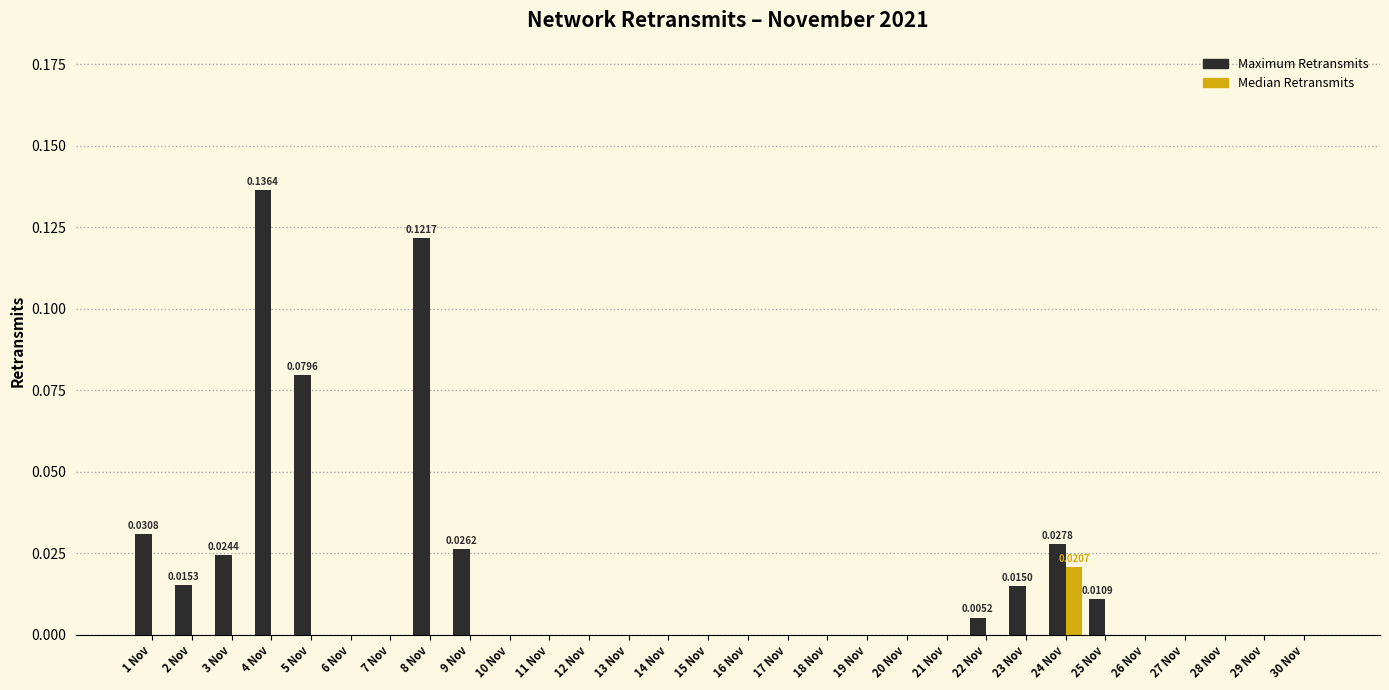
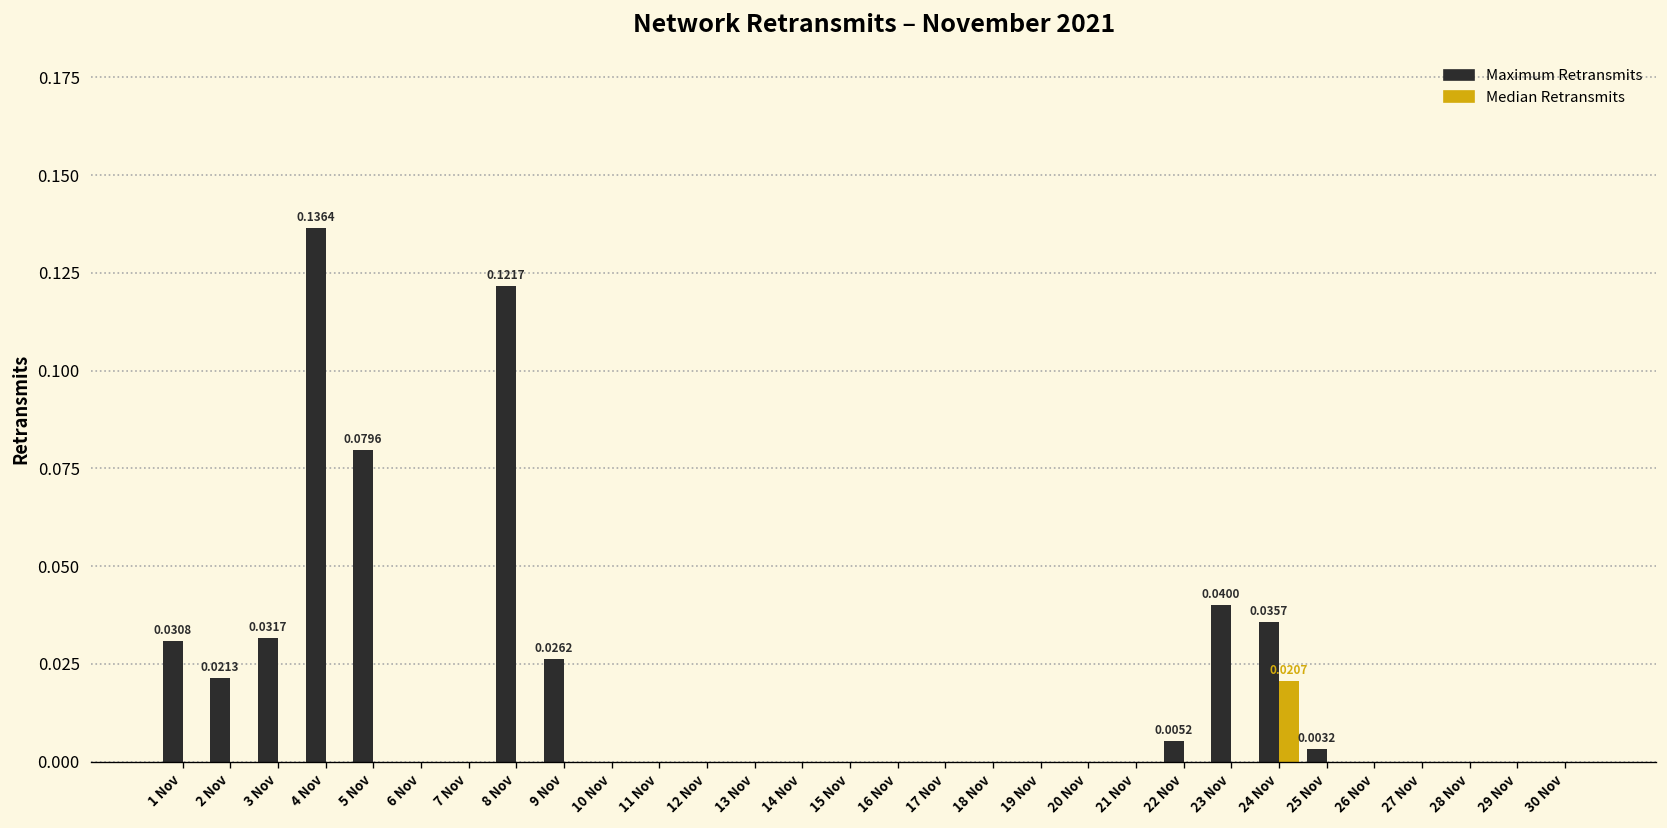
Maximum Retransmits, 2 Nov: 0.0153 -> 0.0213
Maximum Retransmits, 3 Nov: 0.0244 -> 0.0317
Maximum Retransmits, 23 Nov: 0.0150 -> 0.0400
Maximum Retransmits, 24 Nov: 0.0278 -> 0.0357
Maximum Retransmits, 25 Nov: 0.0109 -> 0.0032
